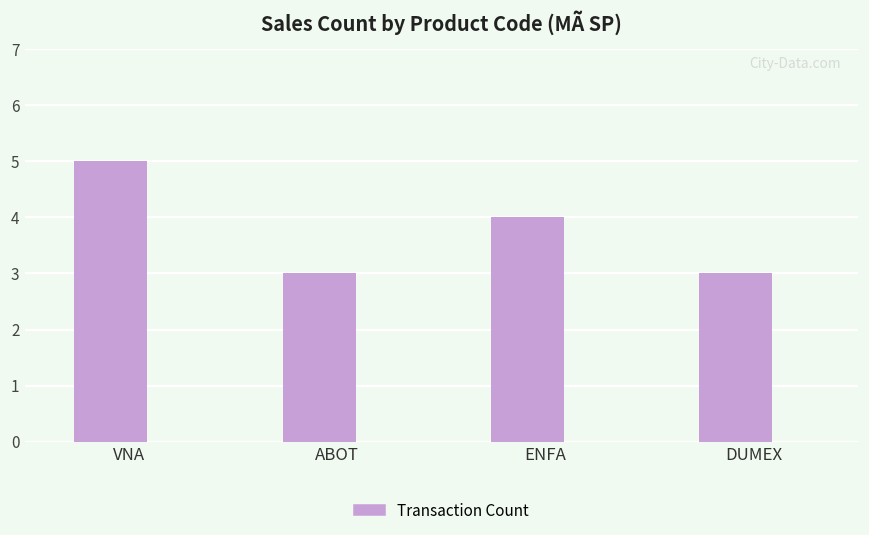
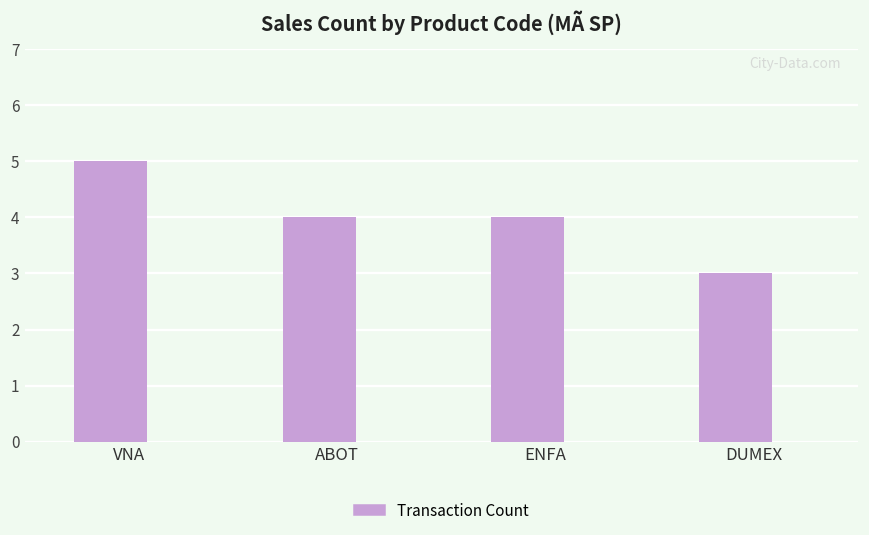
ABOT: 3 -> 4
